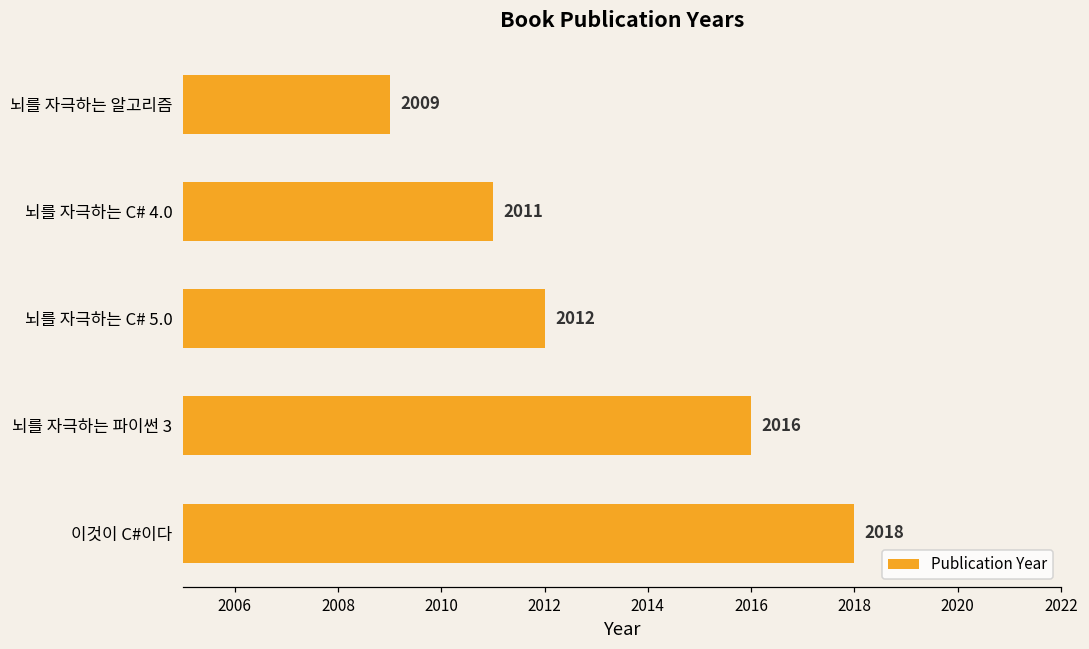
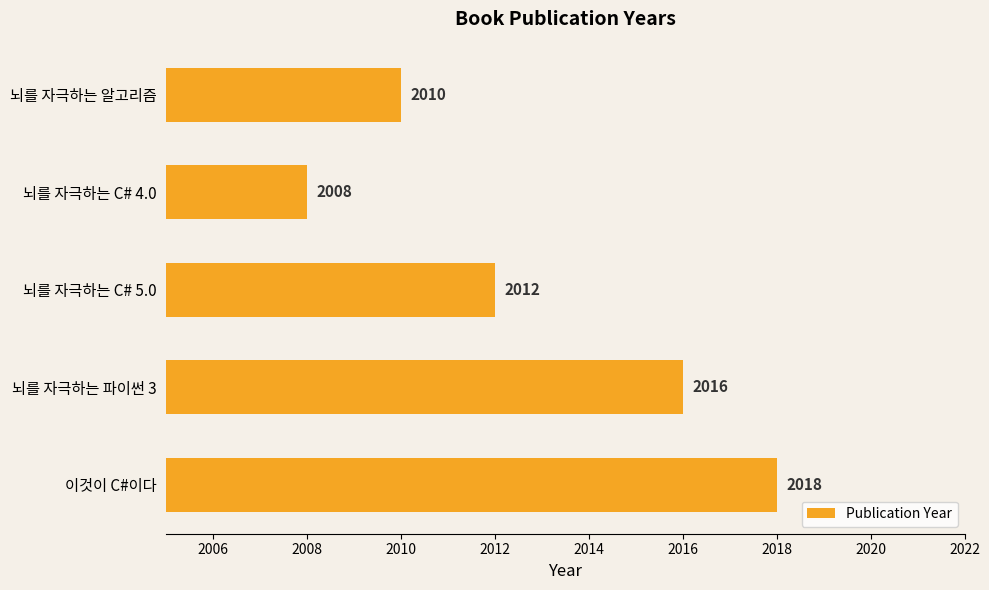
뇌를 자극하는 알고리즘: 2009 -> 2010
뇌를 자극하는 C# 4.0: 2011 -> 2008
